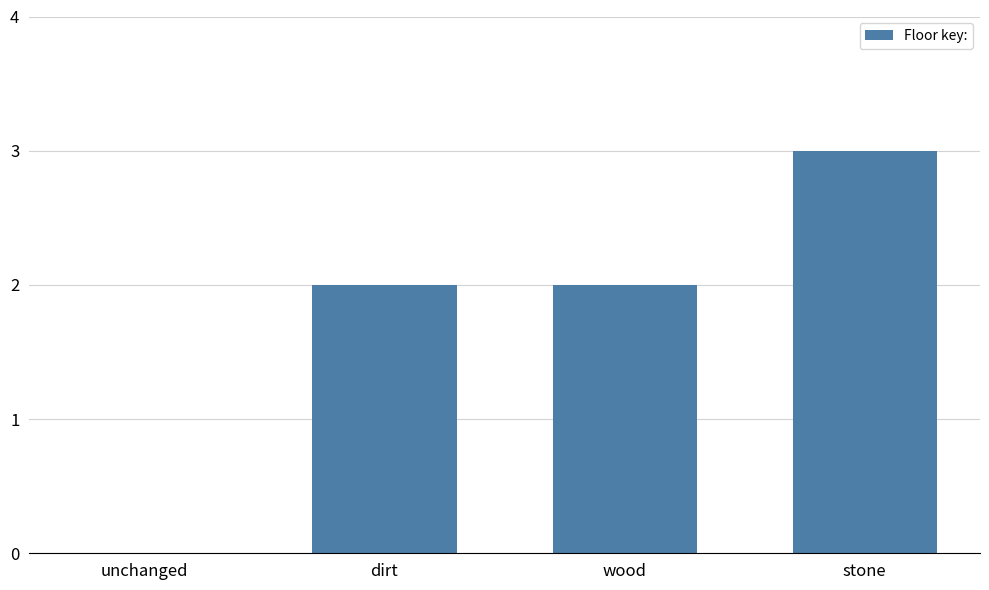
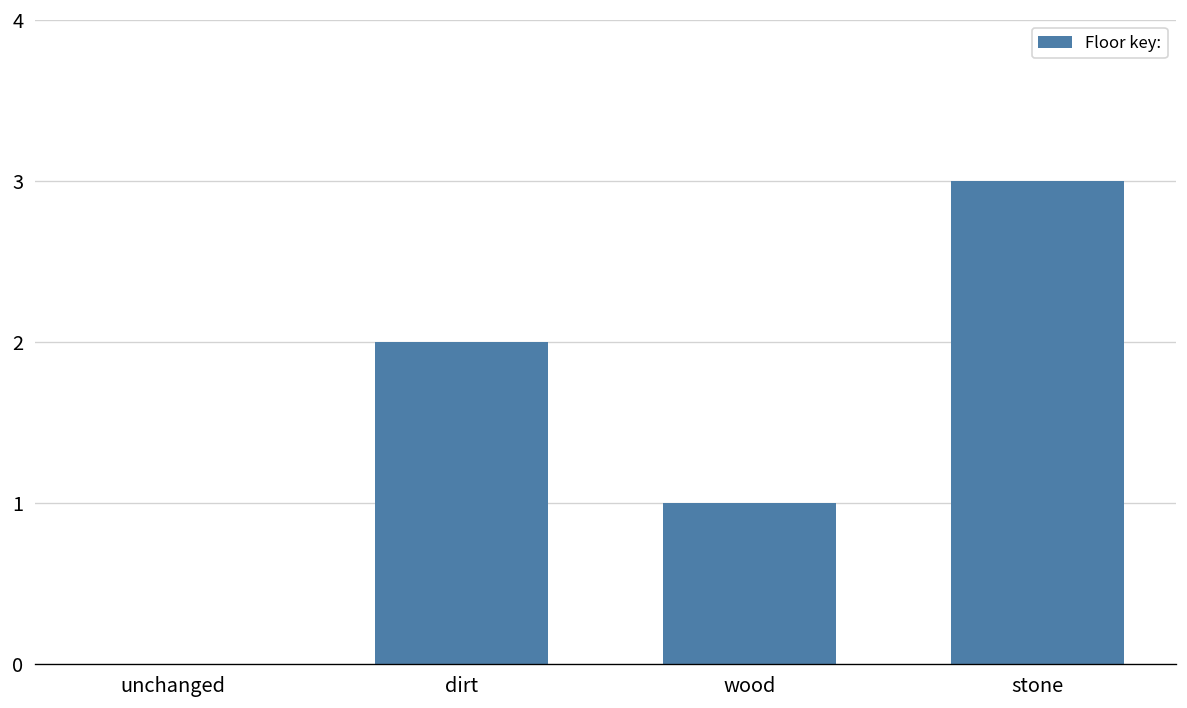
wood: 2 -> 1
